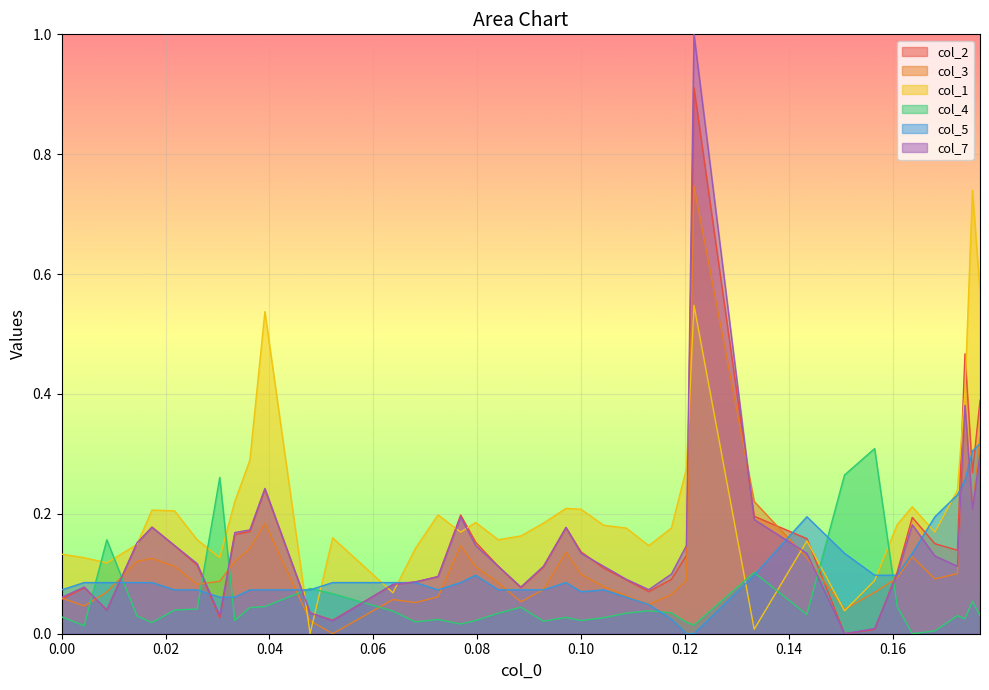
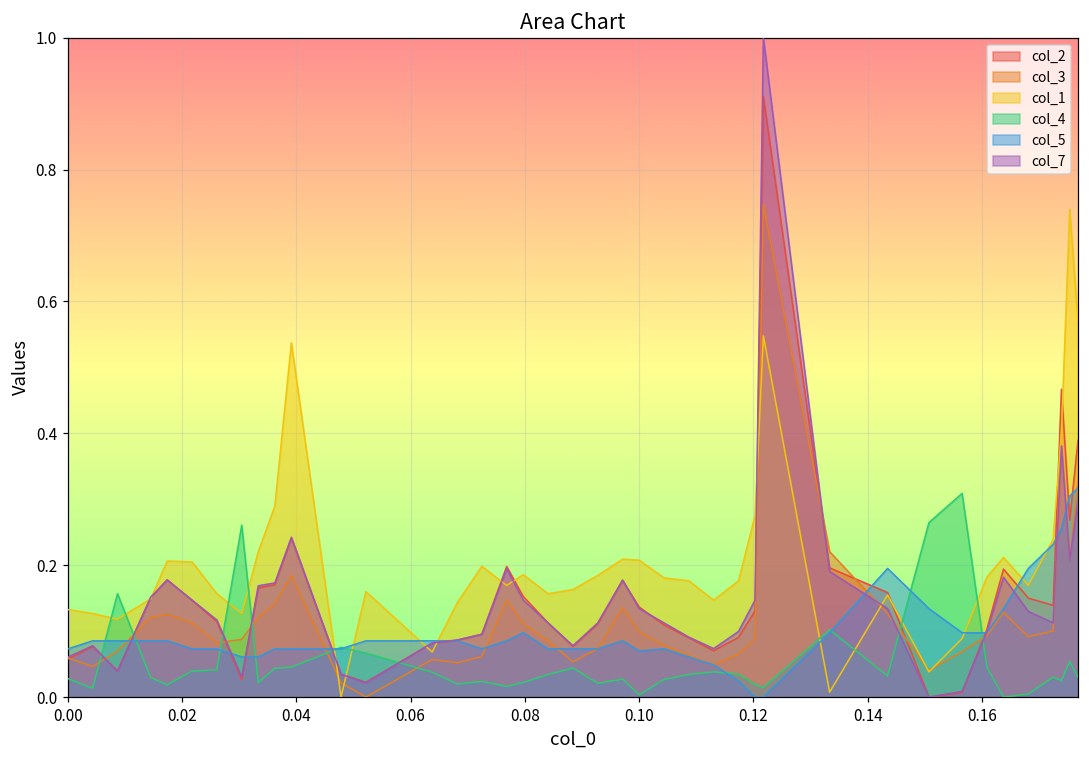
col_4, 0.10: 0.02 -> 0.00
